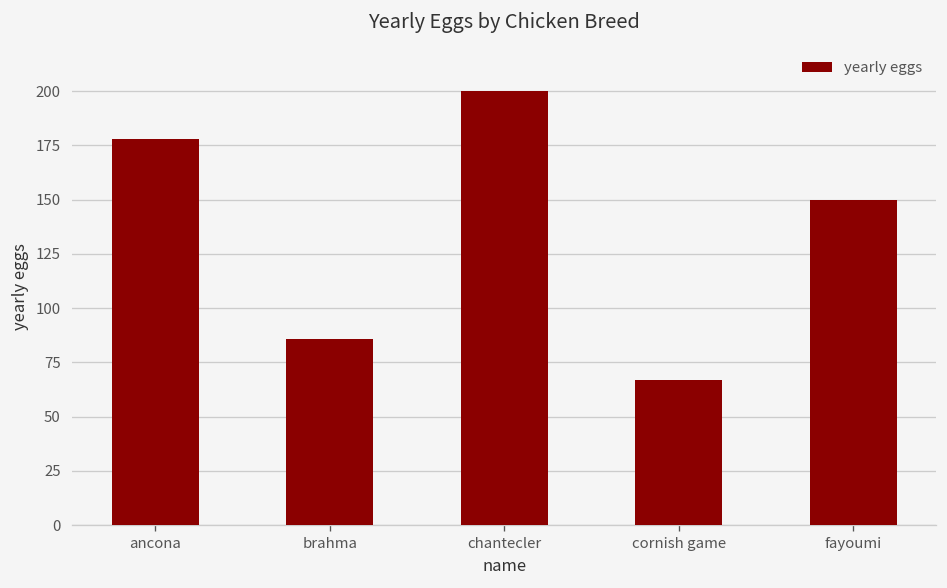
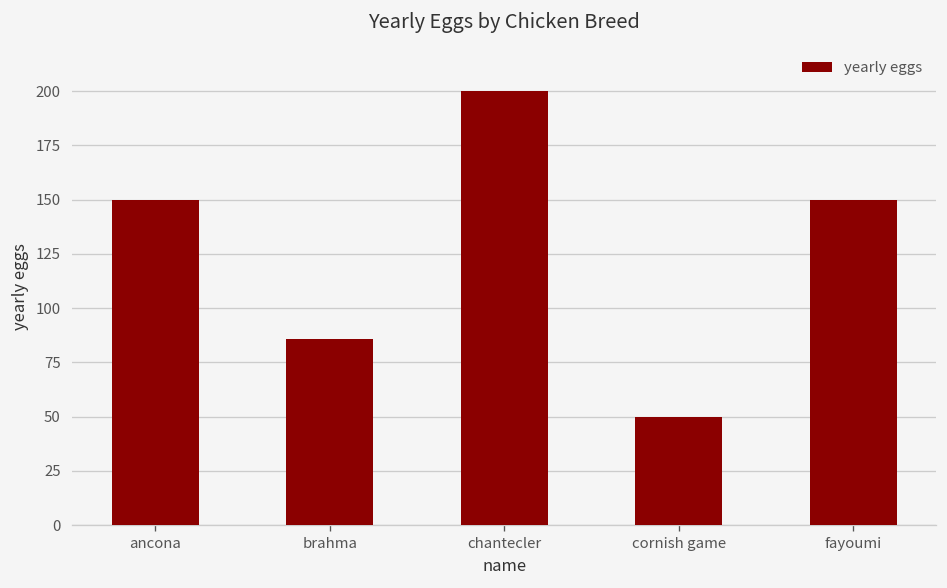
ancona: 178 -> 150
cornish game: 67 -> 50
